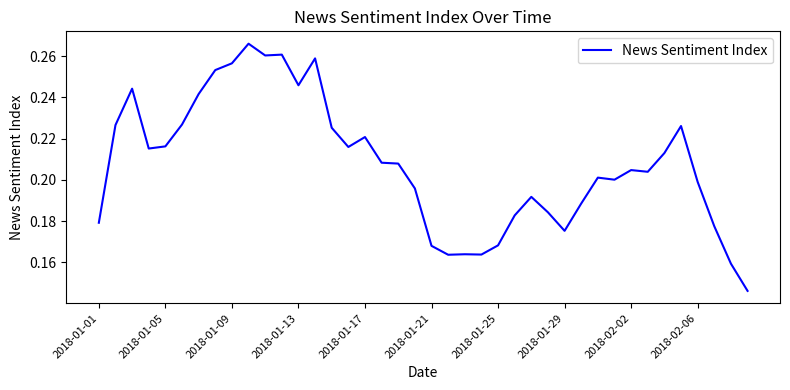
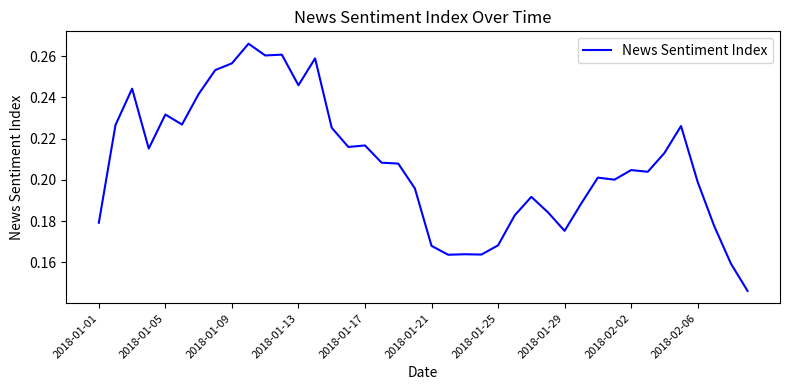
2018-01-05: 0.216 -> 0.232
2018-01-17: 0.221 -> 0.217
